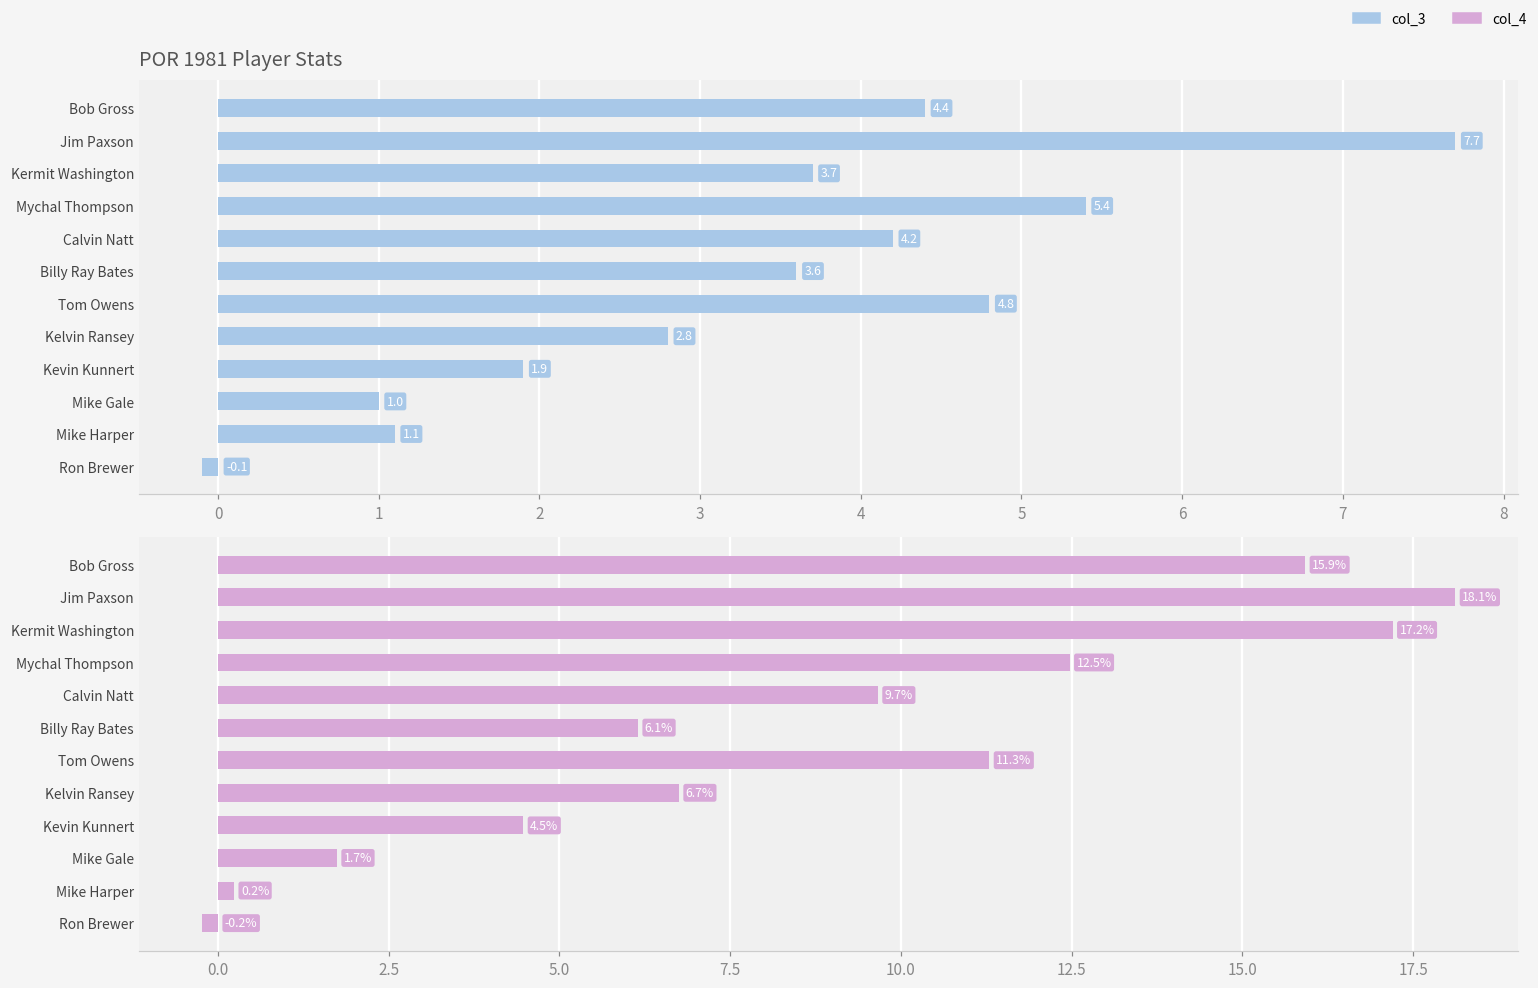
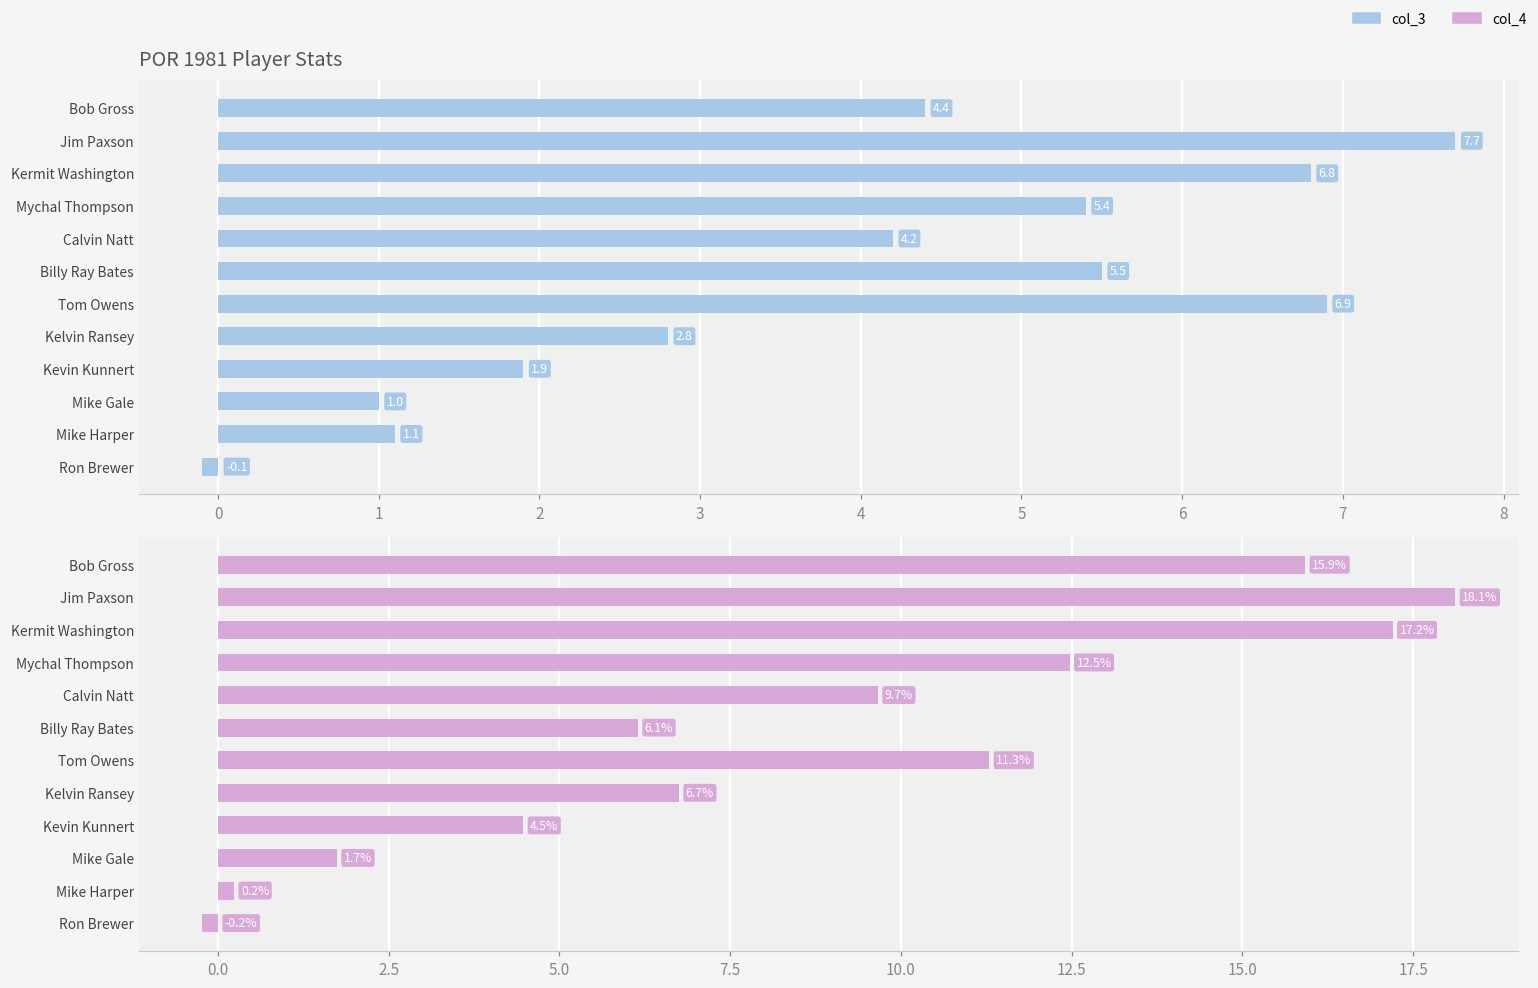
POR 1981 Player Stats, Kermit Washington: 3.7 -> 6.8
POR 1981 Player Stats, Billy Ray Bates: 3.6 -> 5.5
POR 1981 Player Stats, Tom Owens: 4.8 -> 6.9
